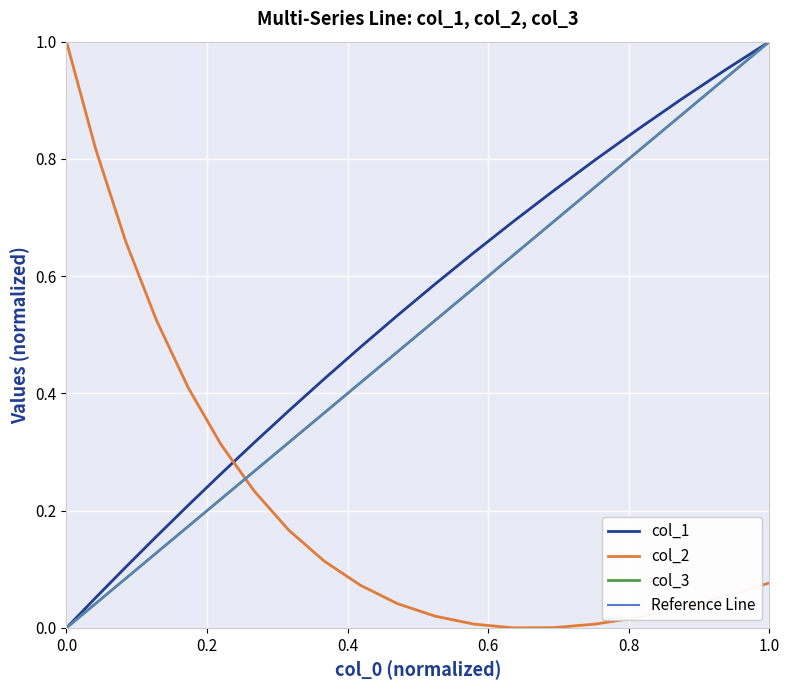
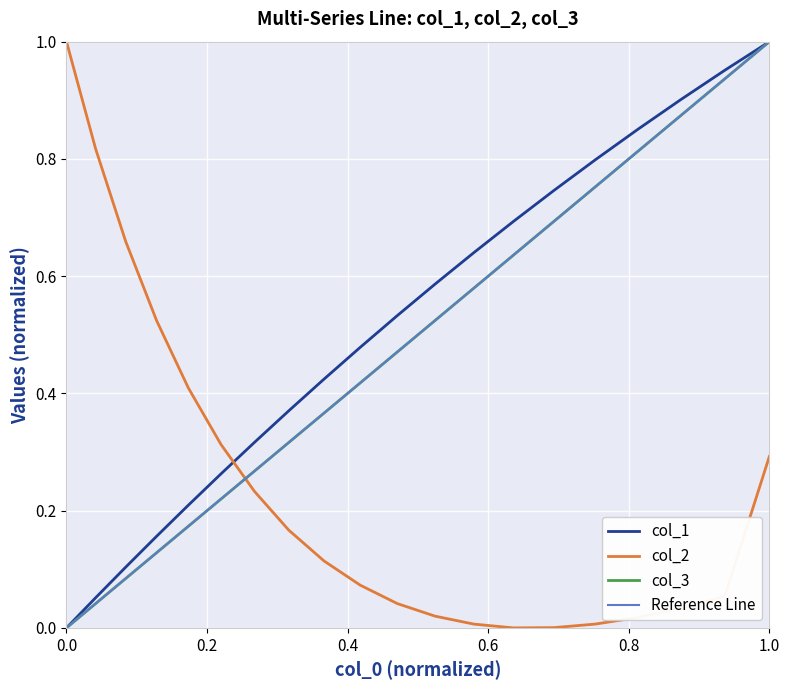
col_2, 1.0: 0.08 -> 0.29
